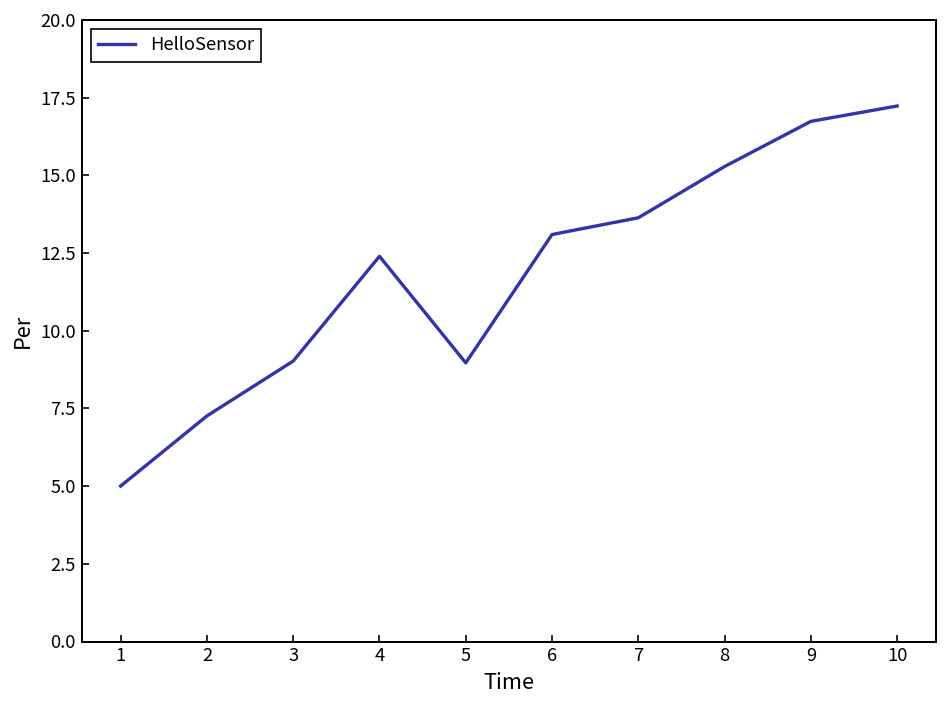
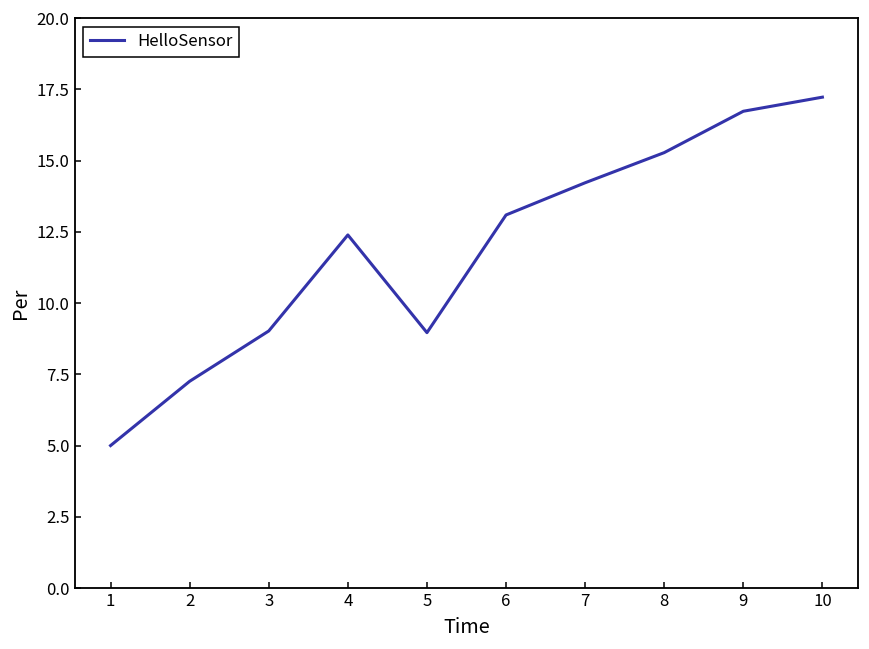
7: 13.6 -> 14.2
